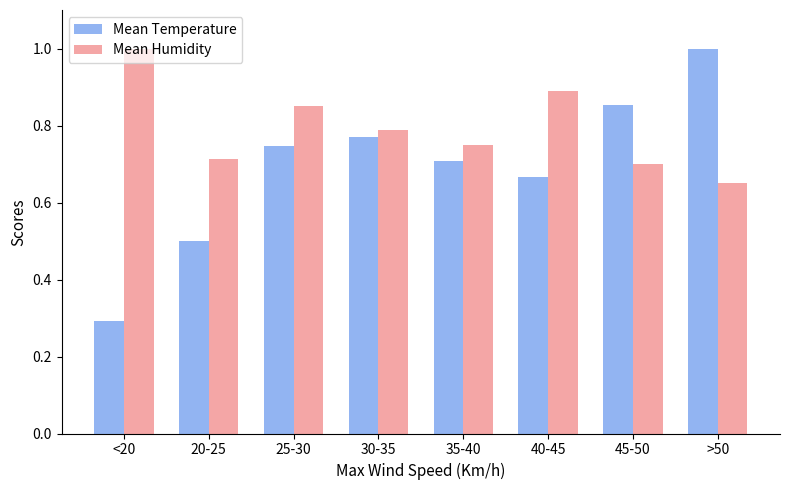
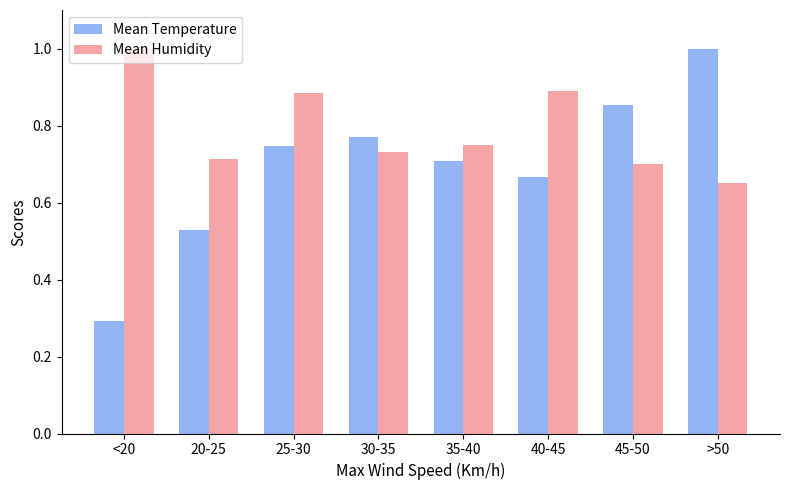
Mean Temperature, 20-25: 0.50 -> 0.53
Mean Humidity, 25-30: 0.85 -> 0.89
Mean Humidity, 30-35: 0.79 -> 0.73
